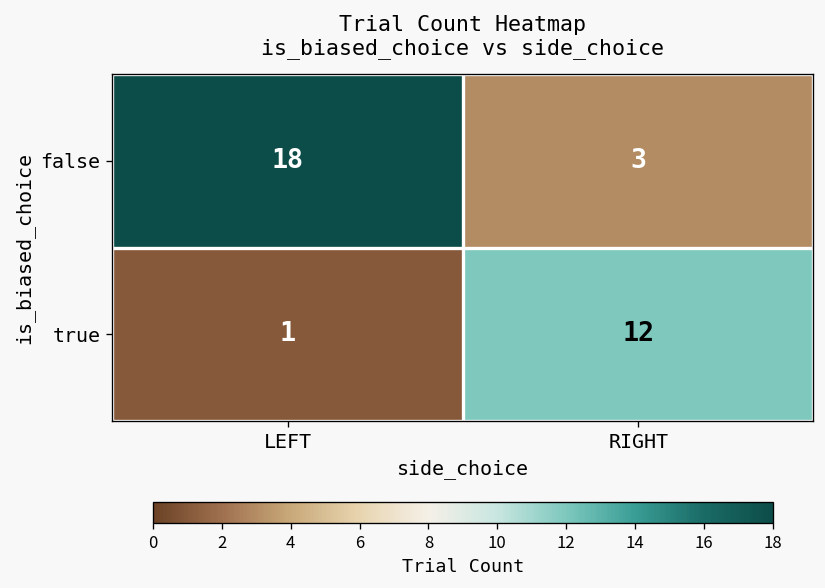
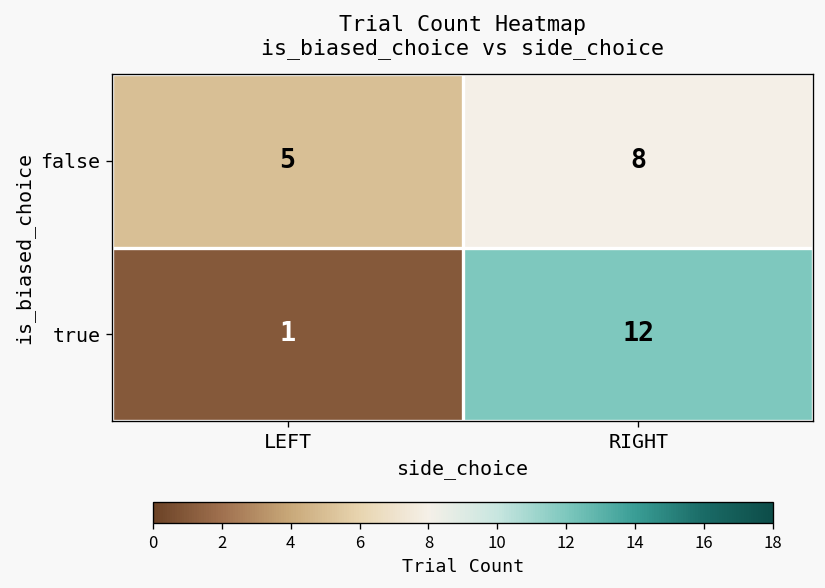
false, LEFT: 18 -> 5
false, RIGHT: 3 -> 8
